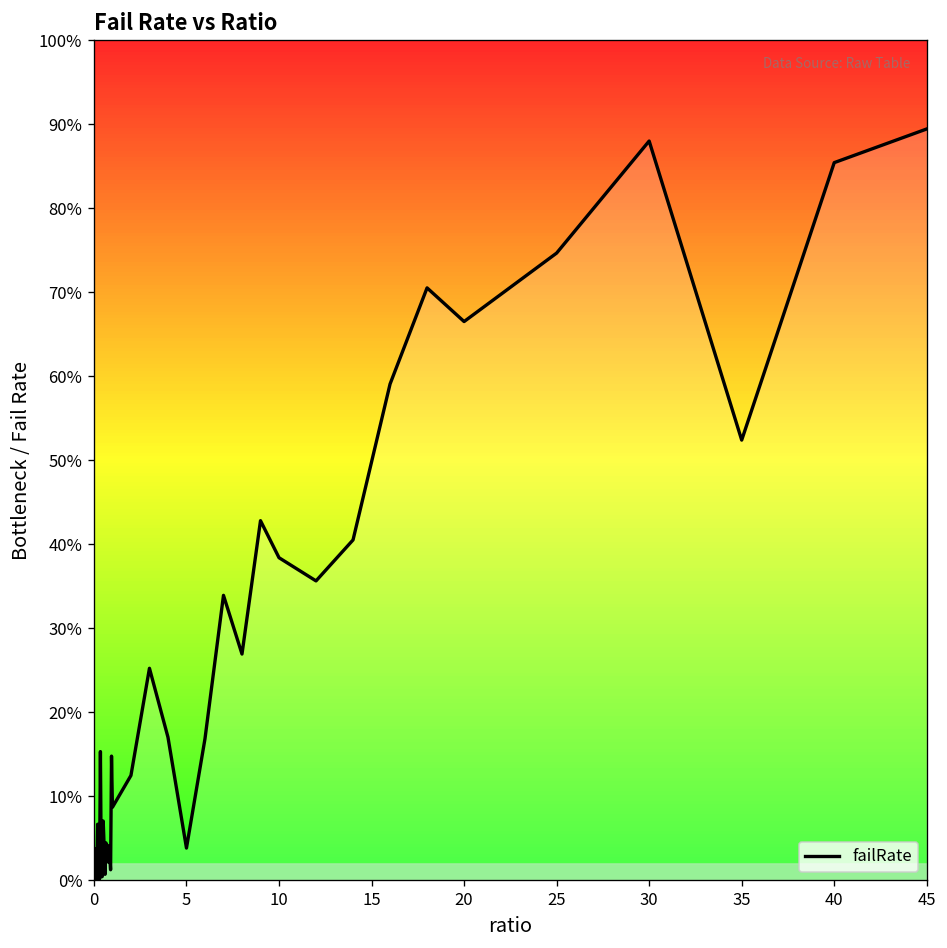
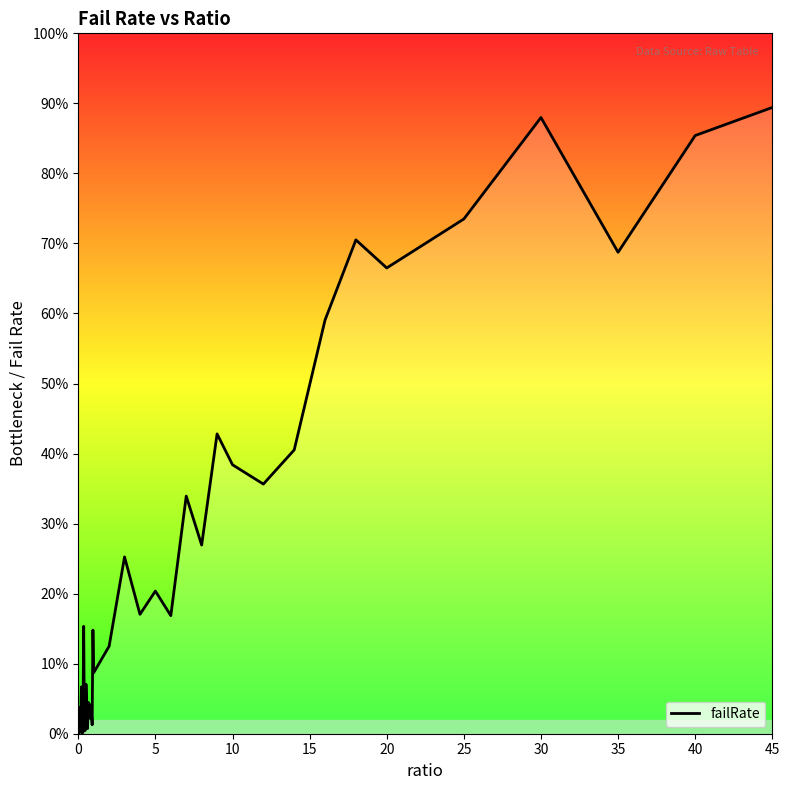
5: 4% -> 20%
25: 75% -> 73%
35: 52% -> 69%
